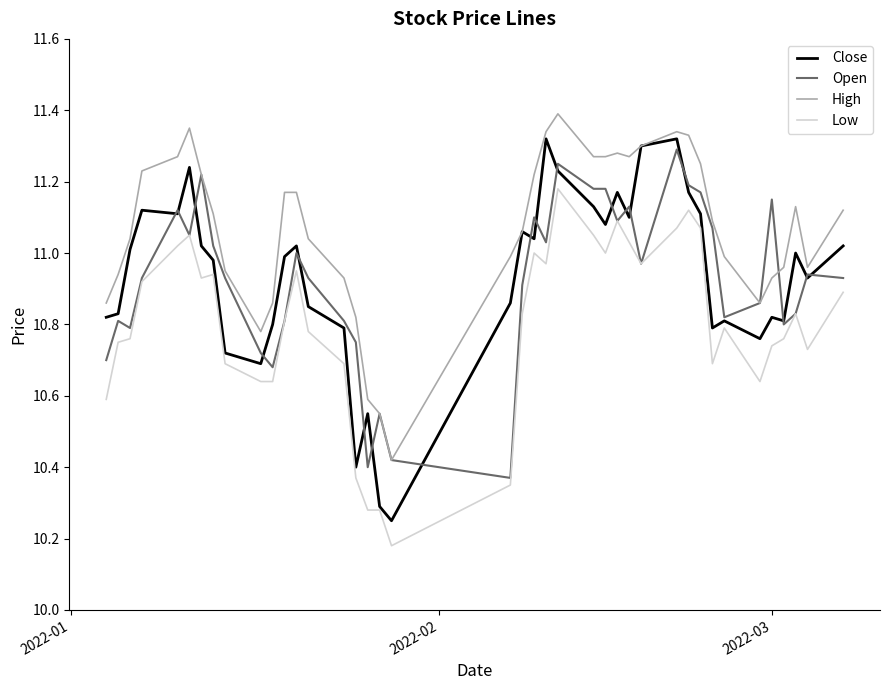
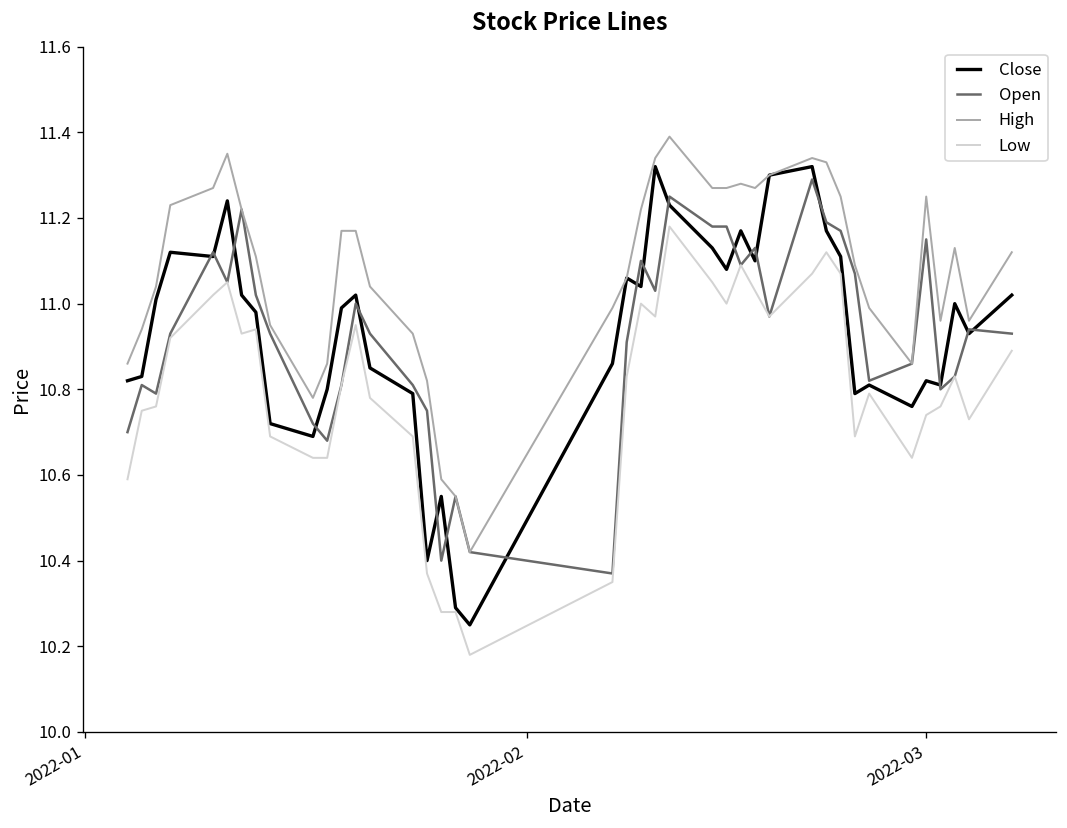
High, 2022-03: 10.93 -> 11.25
